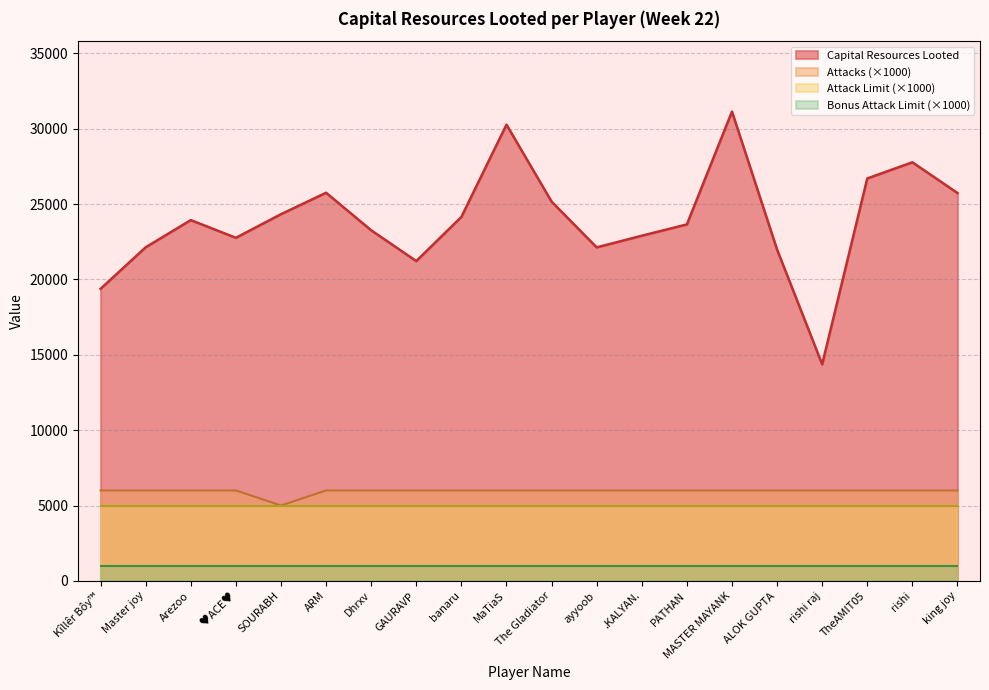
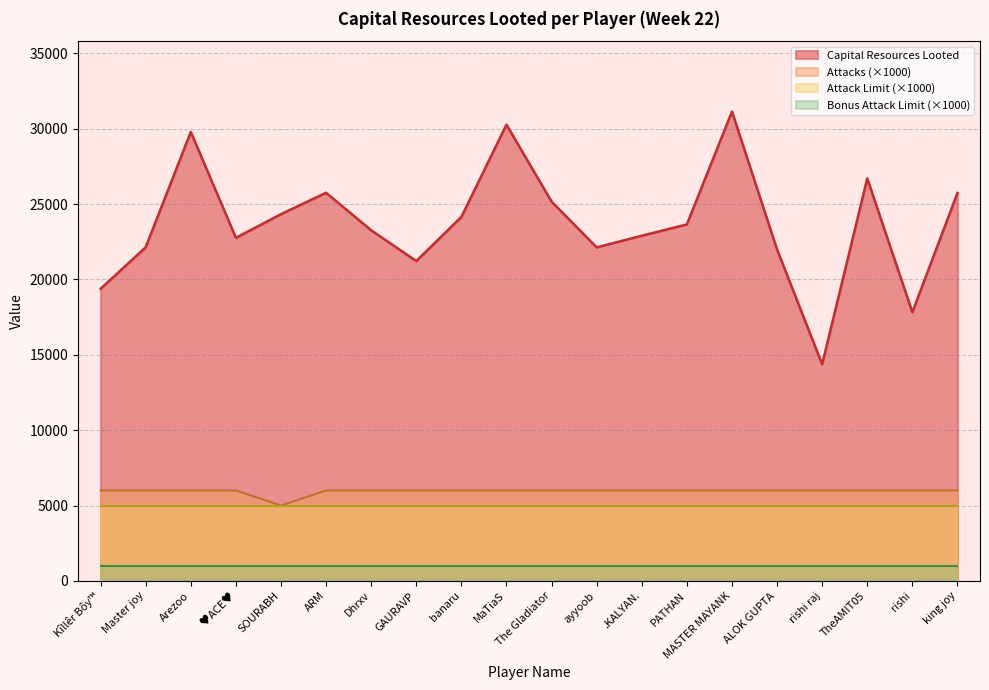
Capital Resources Looted, Arezoo: 23900 -> 29800
Capital Resources Looted, rishi: 27800 -> 17800
